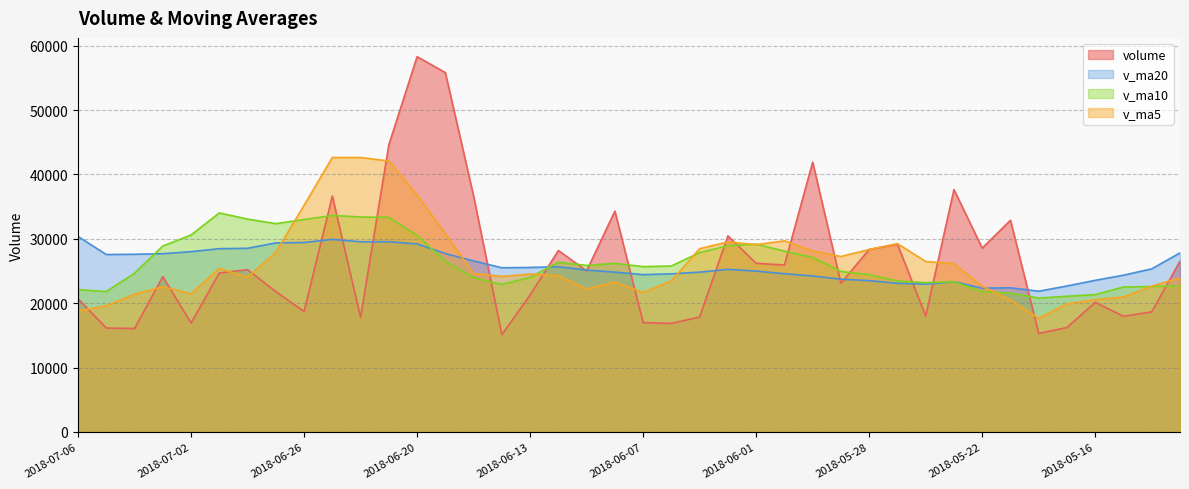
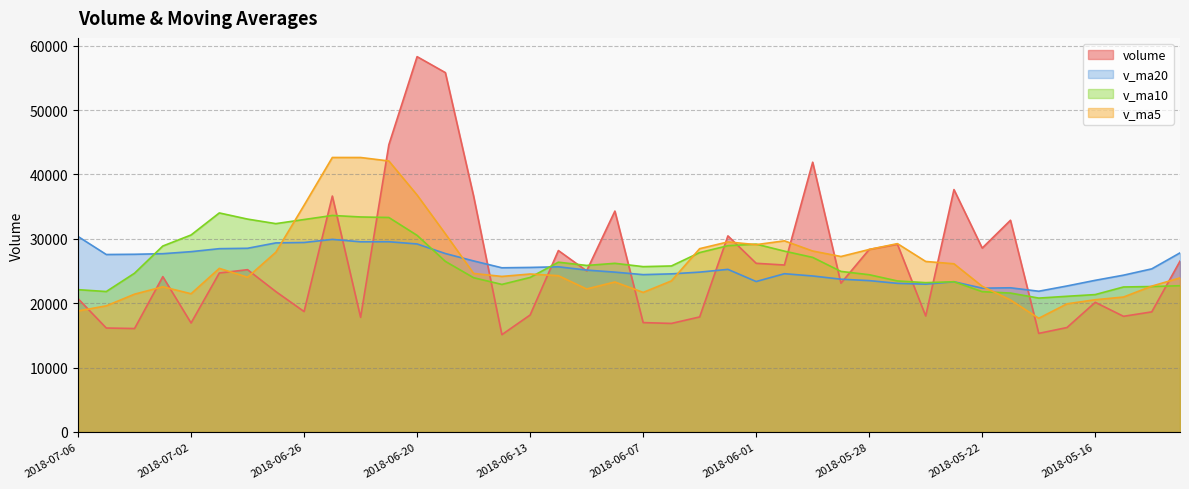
volume, 2018-06-13: 21000 -> 18000
v_ma20, 2018-06-01: 25000 -> 23000
